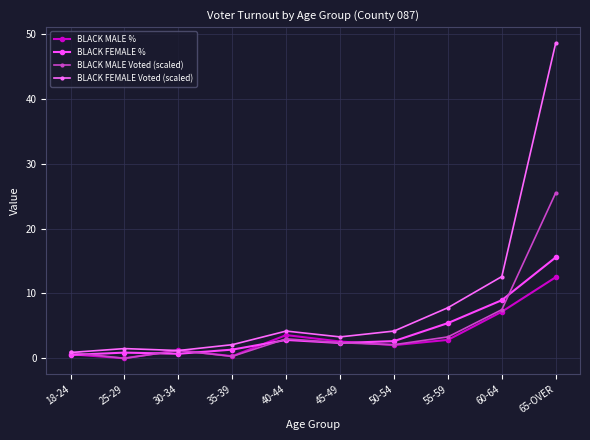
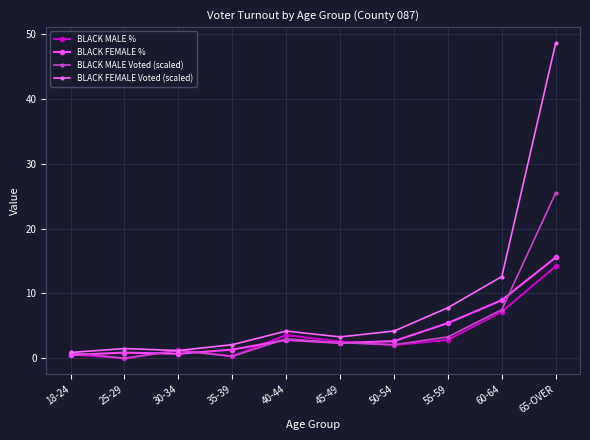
BLACK MALE %, 65-OVER: 13 -> 14
